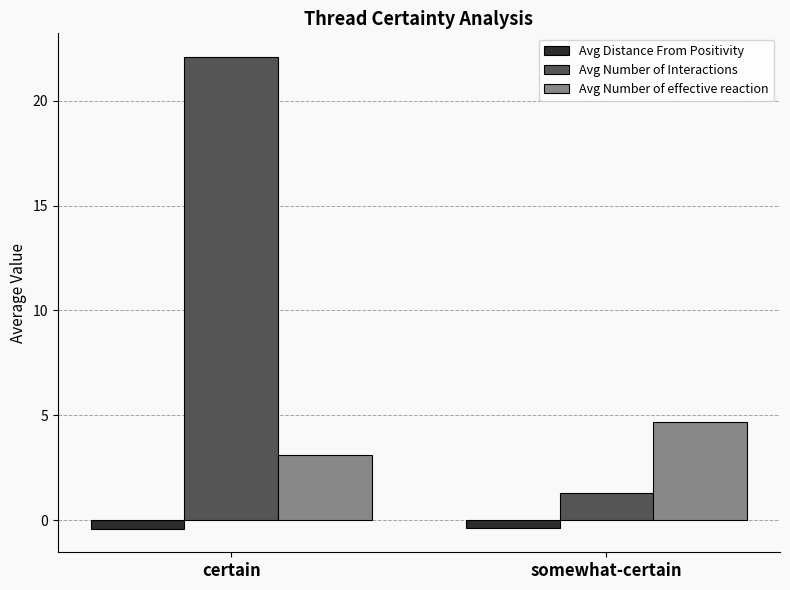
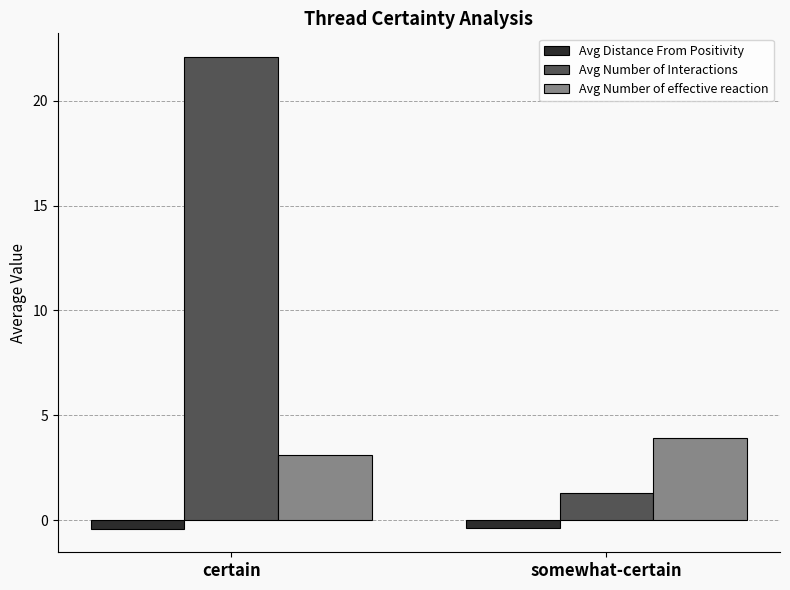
Avg Number of effective reaction, somewhat-certain: 4.7 -> 3.9
